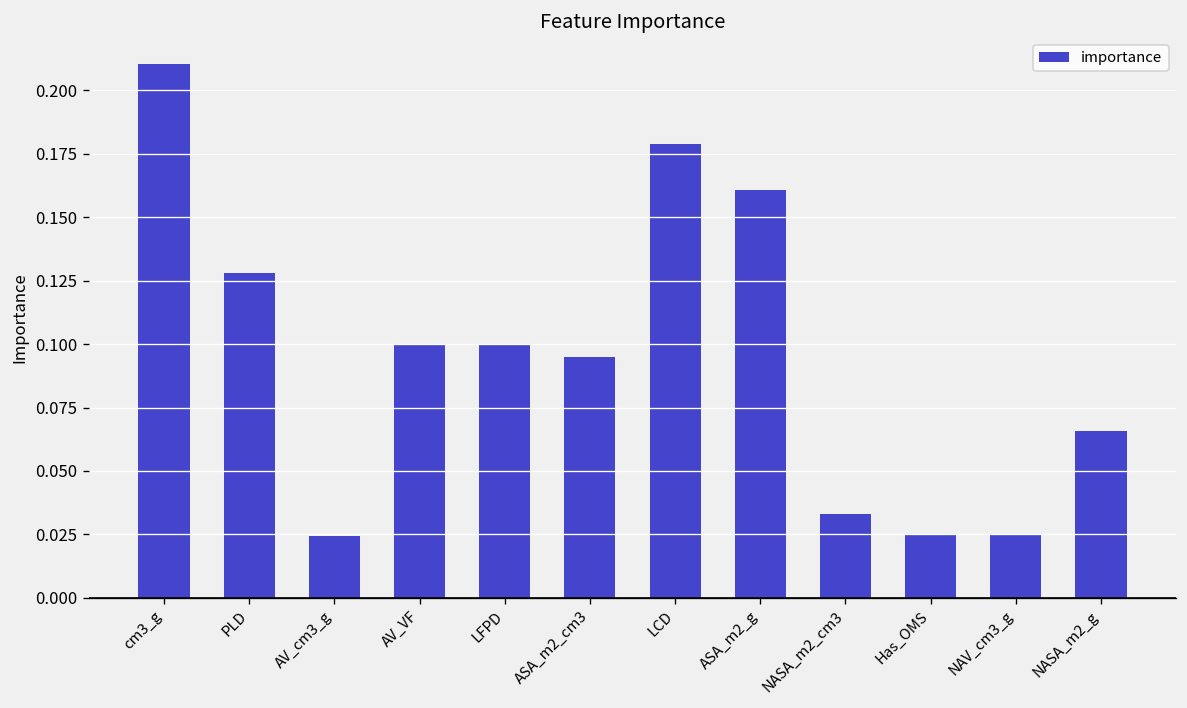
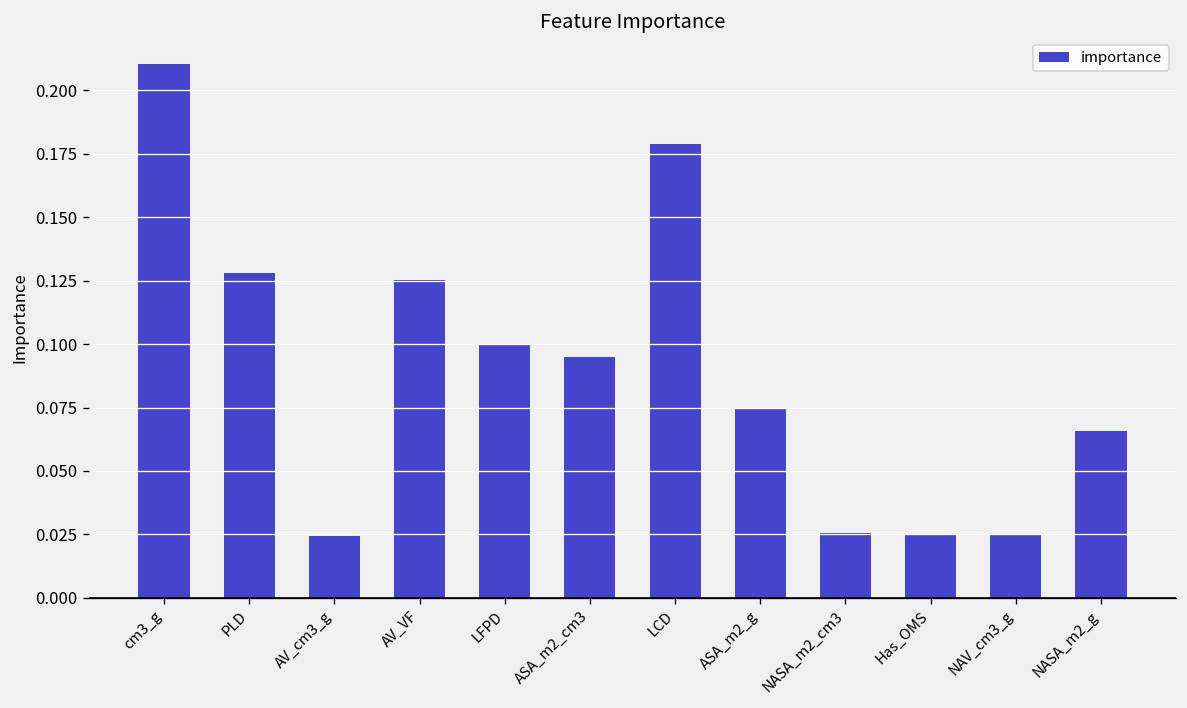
AV_VF: 0.100 -> 0.125
ASA_m2_g: 0.161 -> 0.075
NASA_m2_cm3: 0.033 -> 0.026
